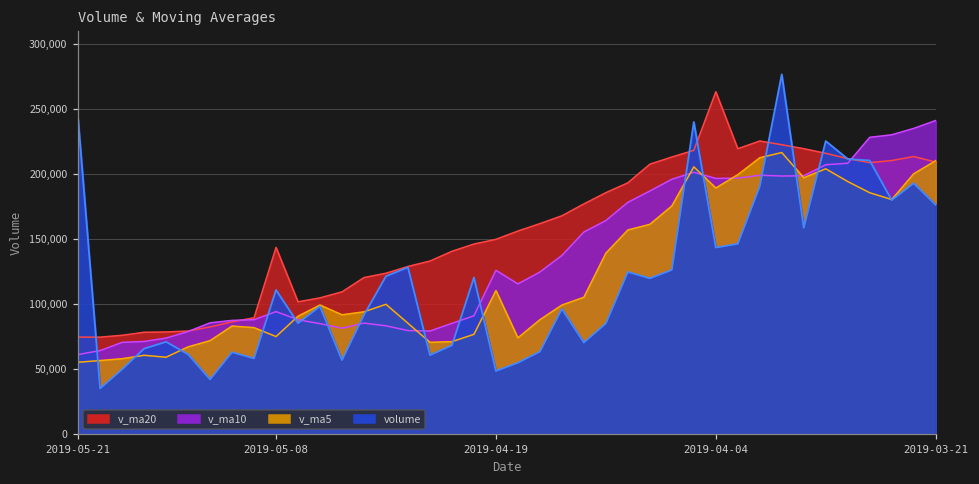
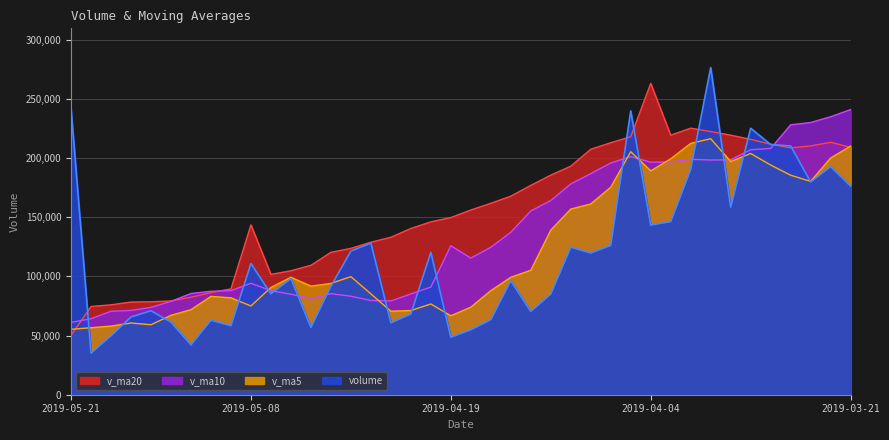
v_ma20, 2019-05-21: 75,000 -> 50,000
v_ma5, 2019-04-19: 110,000 -> 67,000
